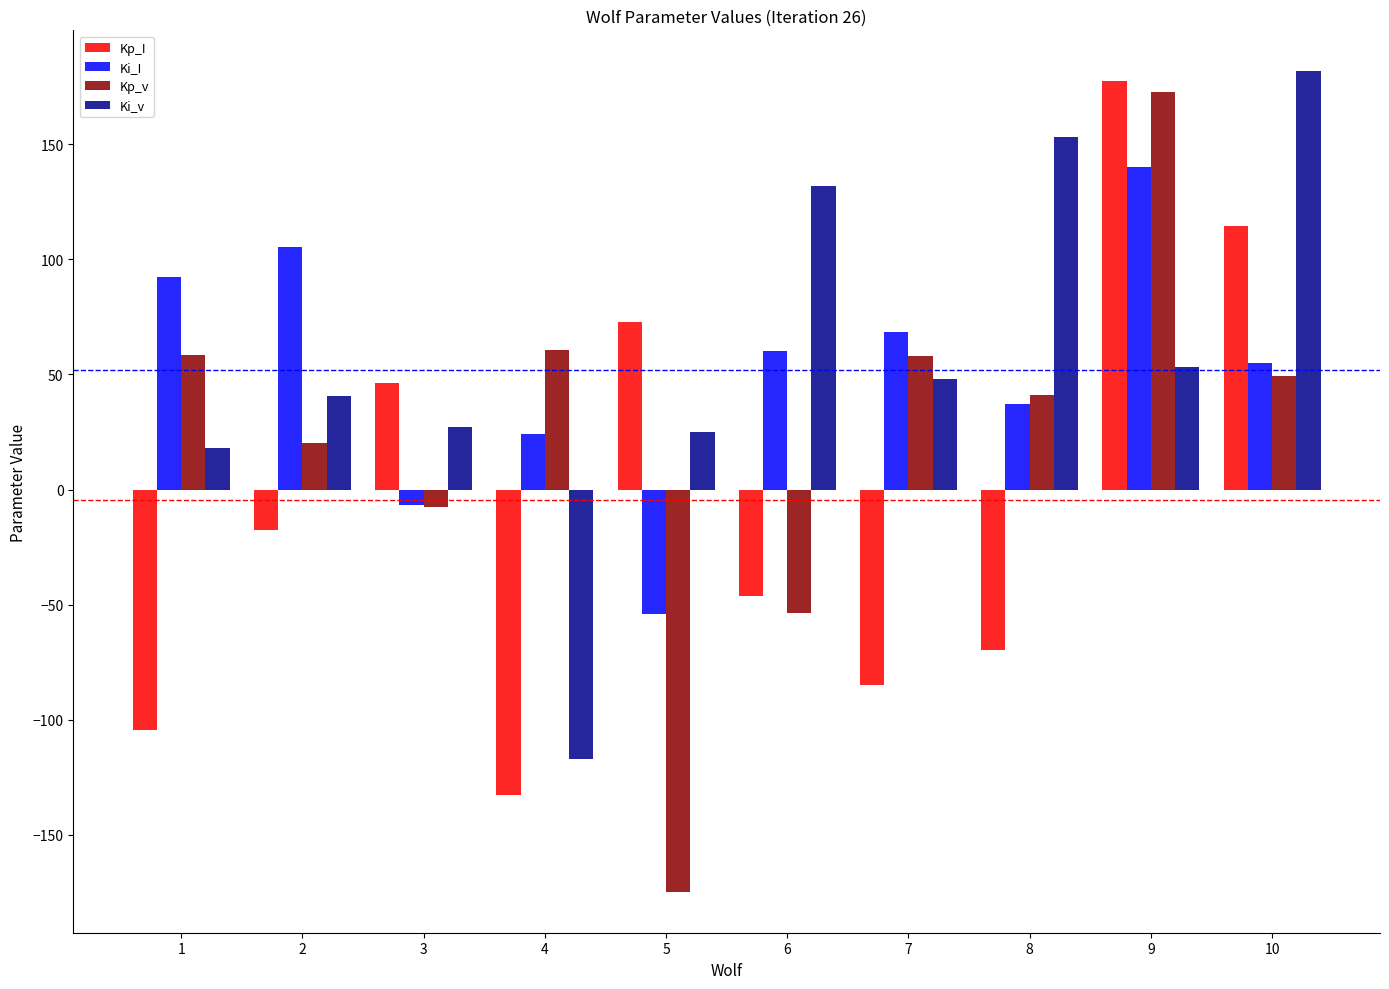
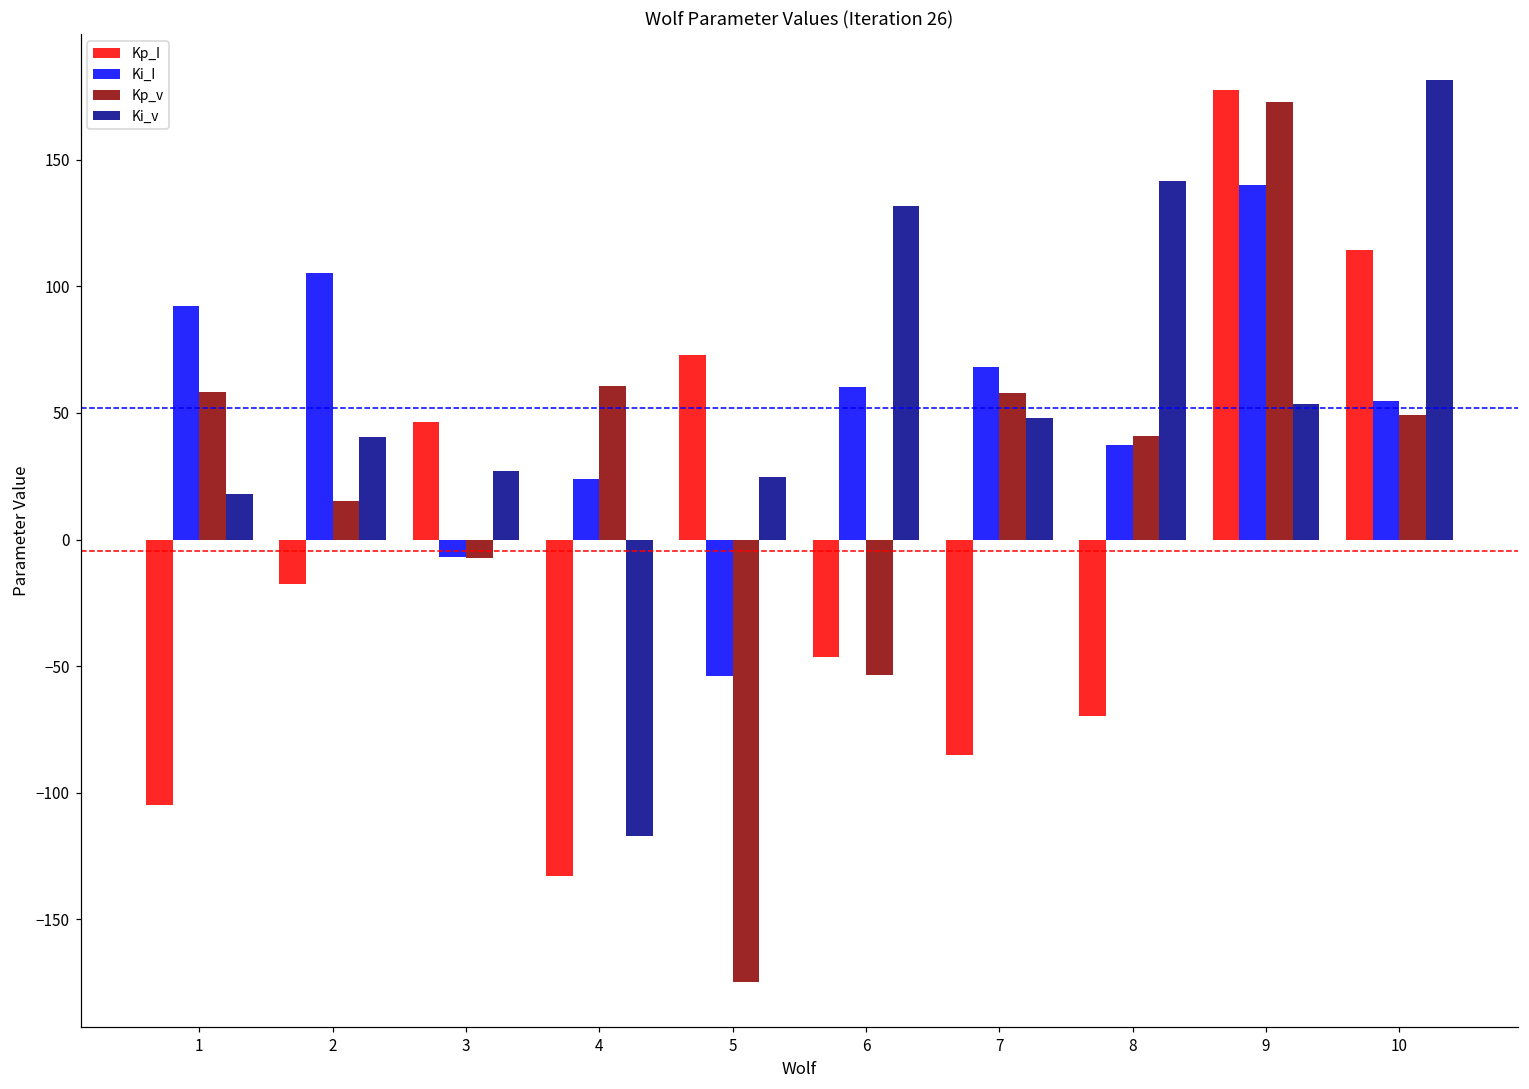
Kp_v, 2: 20 -> 15
Ki_v, 8: 153 -> 142
